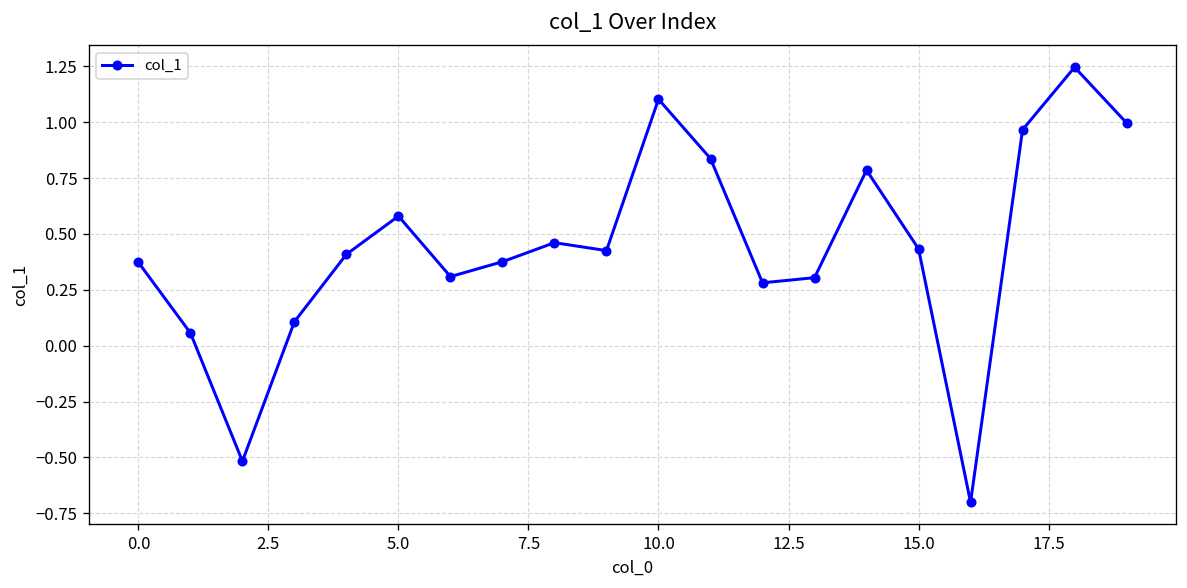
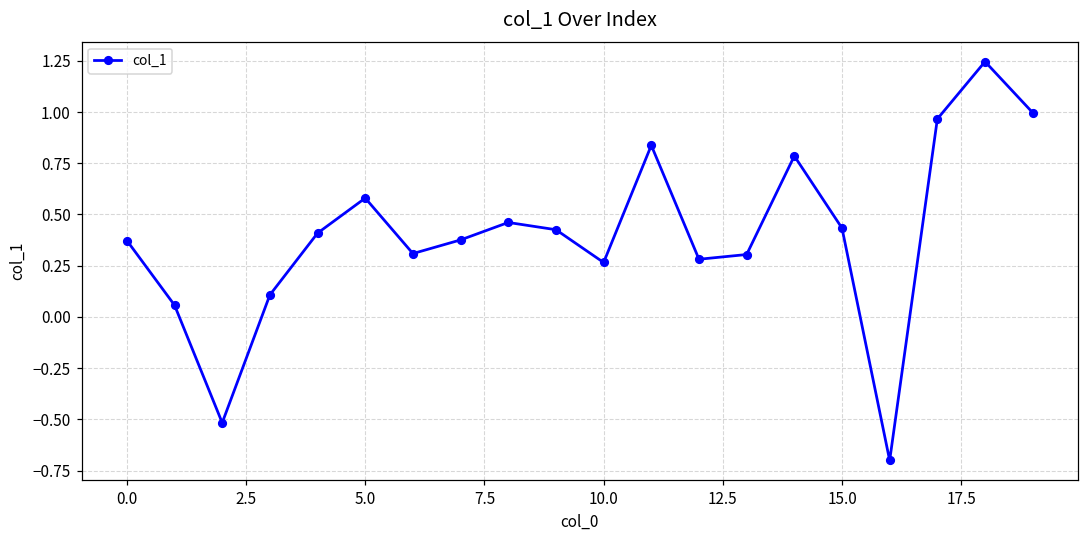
10.0: 1.10 -> 0.27
